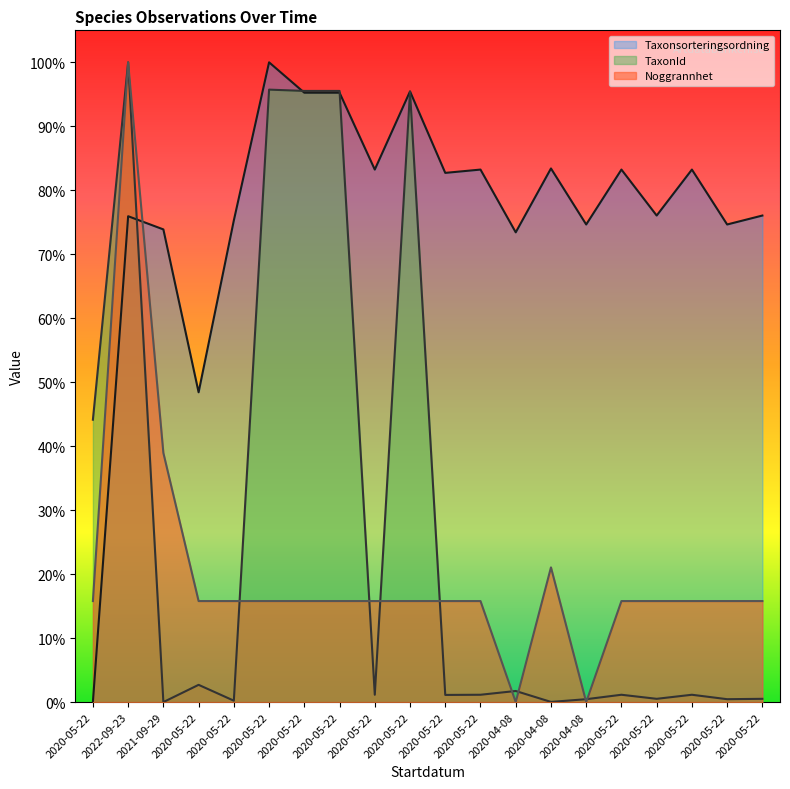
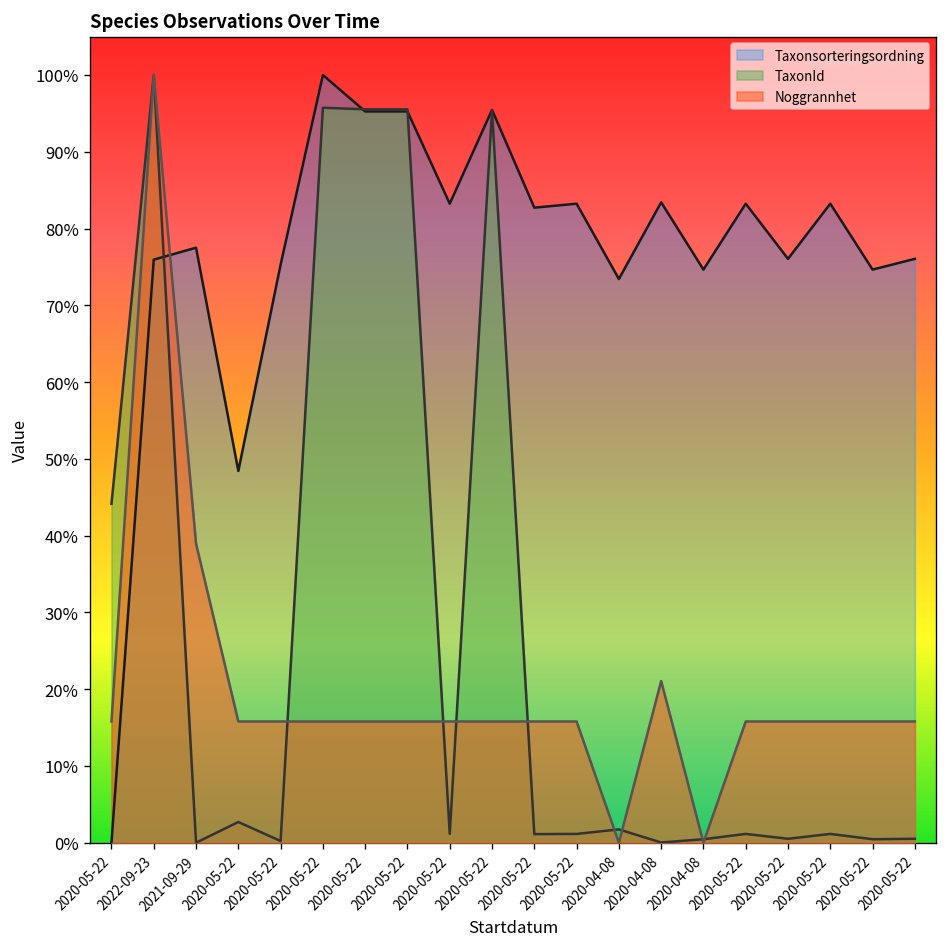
Taxonsorteringsordning, 2021-09-29: 74% -> 78%
